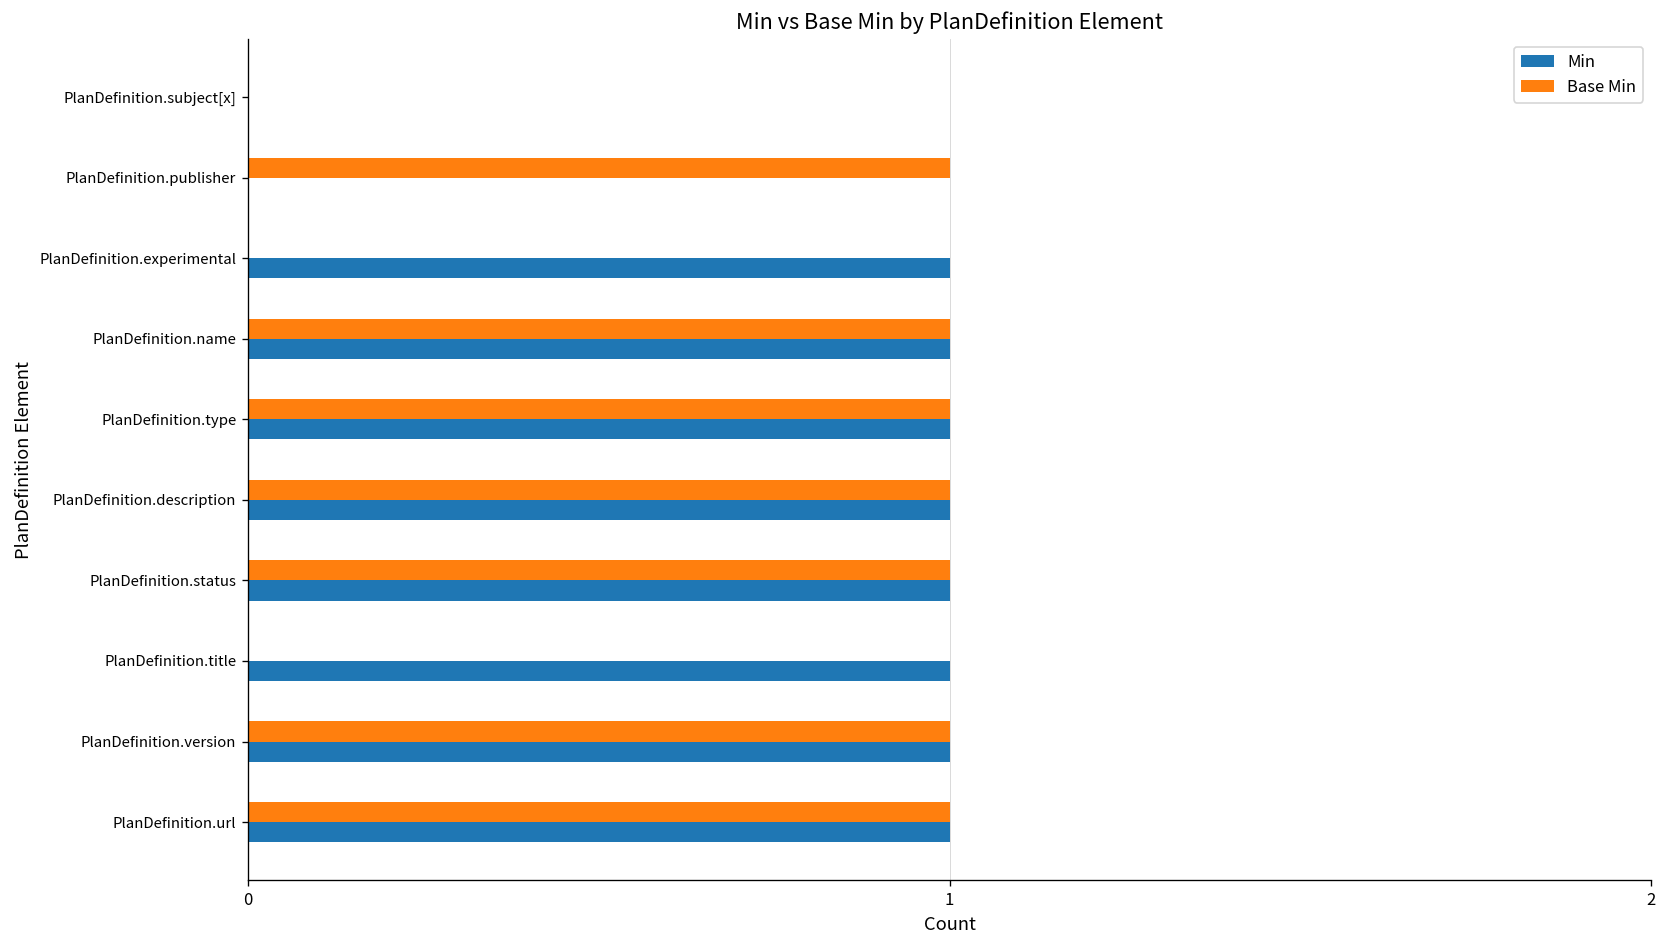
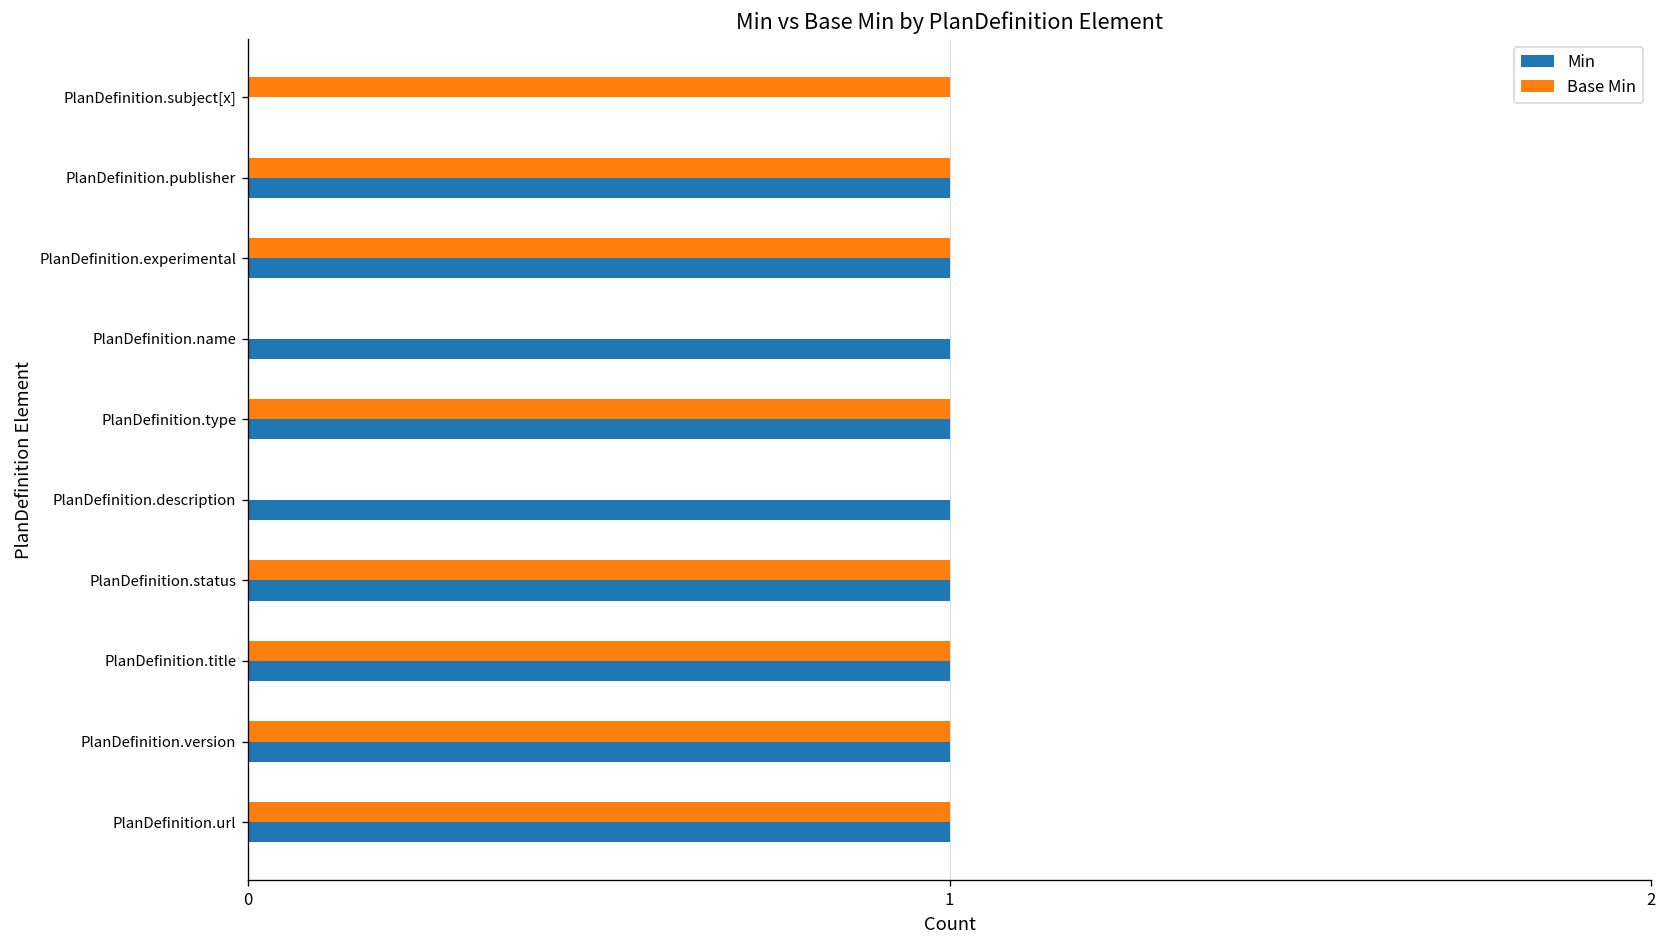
Base Min, PlanDefinition.subject[x]: 0 -> 1
Min, PlanDefinition.publisher: 0 -> 1
Base Min, PlanDefinition.experimental: 0 -> 1
Base Min, PlanDefinition.name: 1 -> 0
Base Min, PlanDefinition.description: 1 -> 0
Base Min, PlanDefinition.title: 0 -> 1
